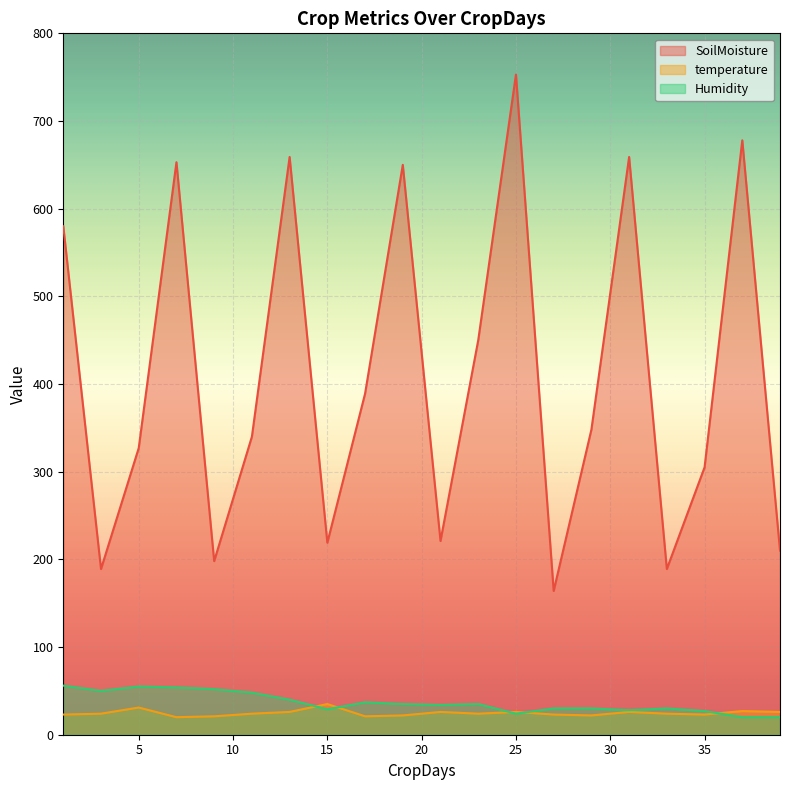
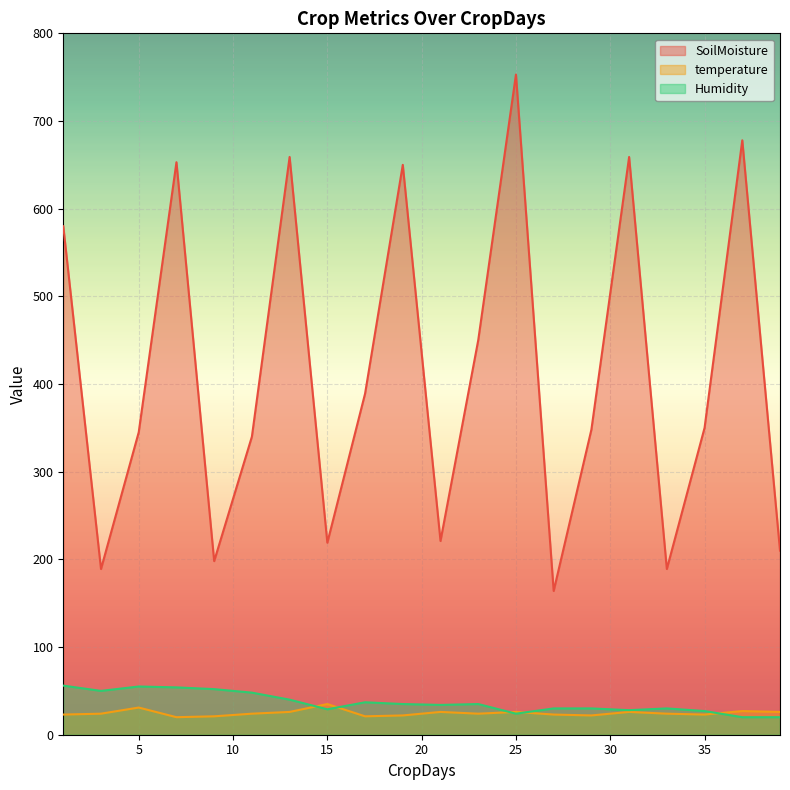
SoilMoisture, 5: 330 -> 350
SoilMoisture, 35: 310 -> 350
